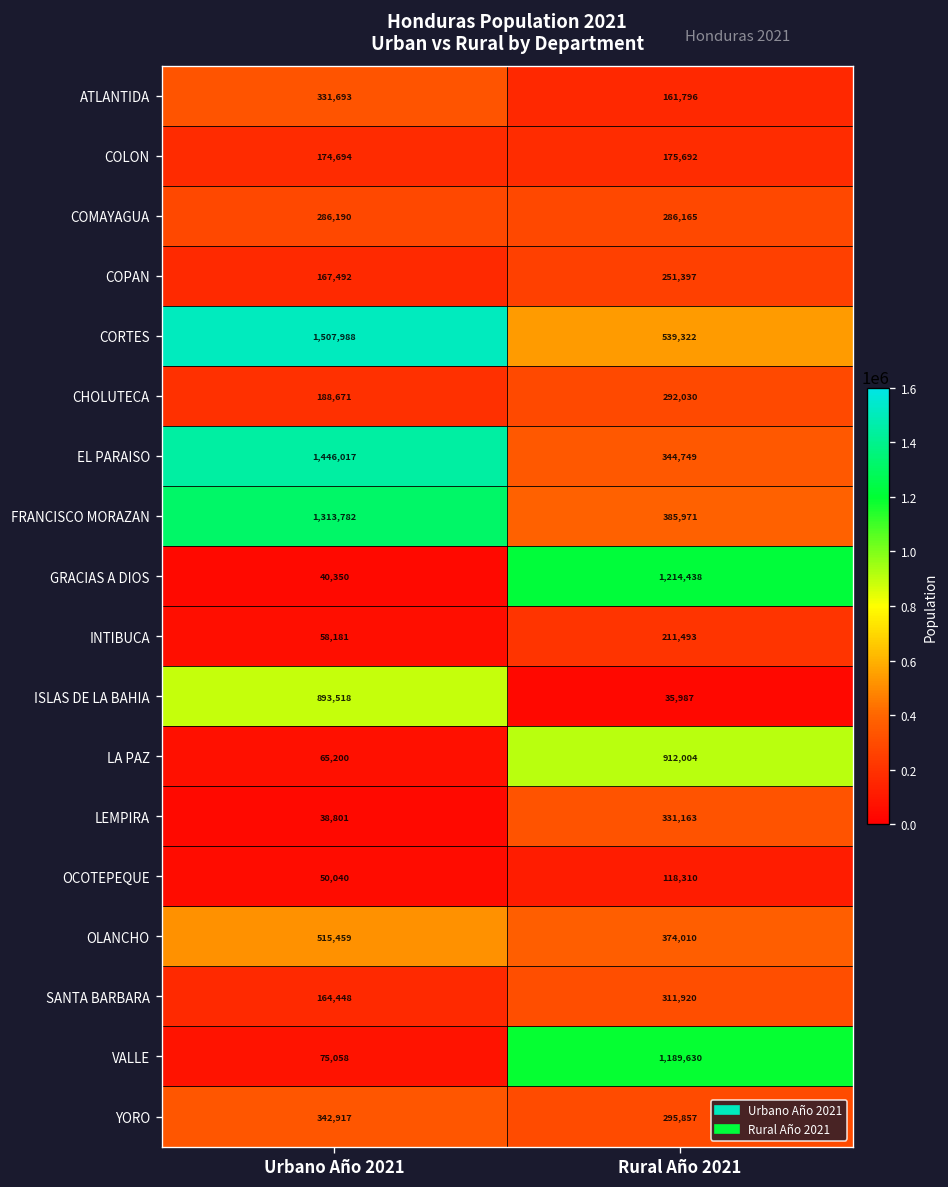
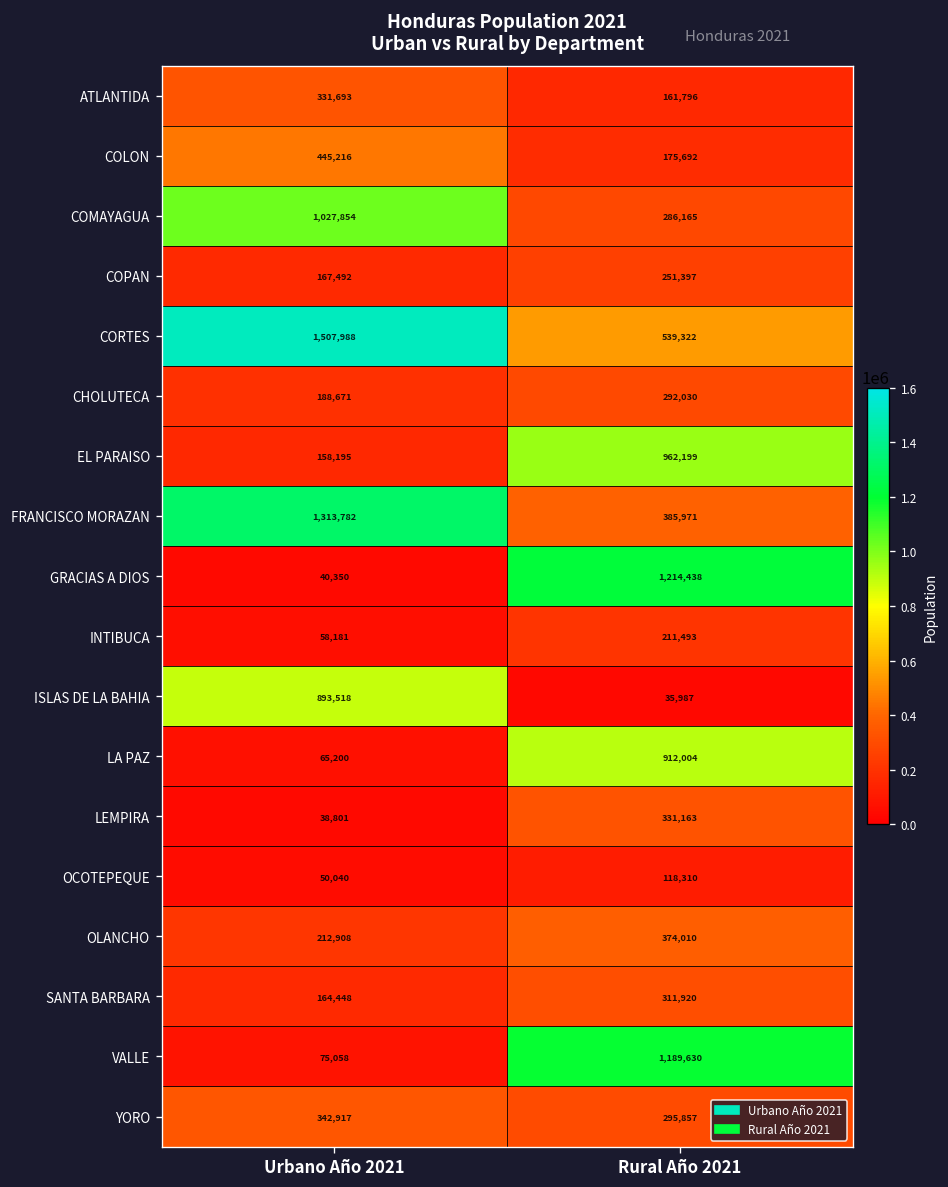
COLON, Urbano Año 2021: 174,694 -> 445,216
COMAYAGUA, Urbano Año 2021: 286,190 -> 1,027,854
EL PARAISO, Urbano Año 2021: 1,446,017 -> 158,195
EL PARAISO, Rural Año 2021: 344,749 -> 962,199
OLANCHO, Urbano Año 2021: 515,459 -> 212,908
